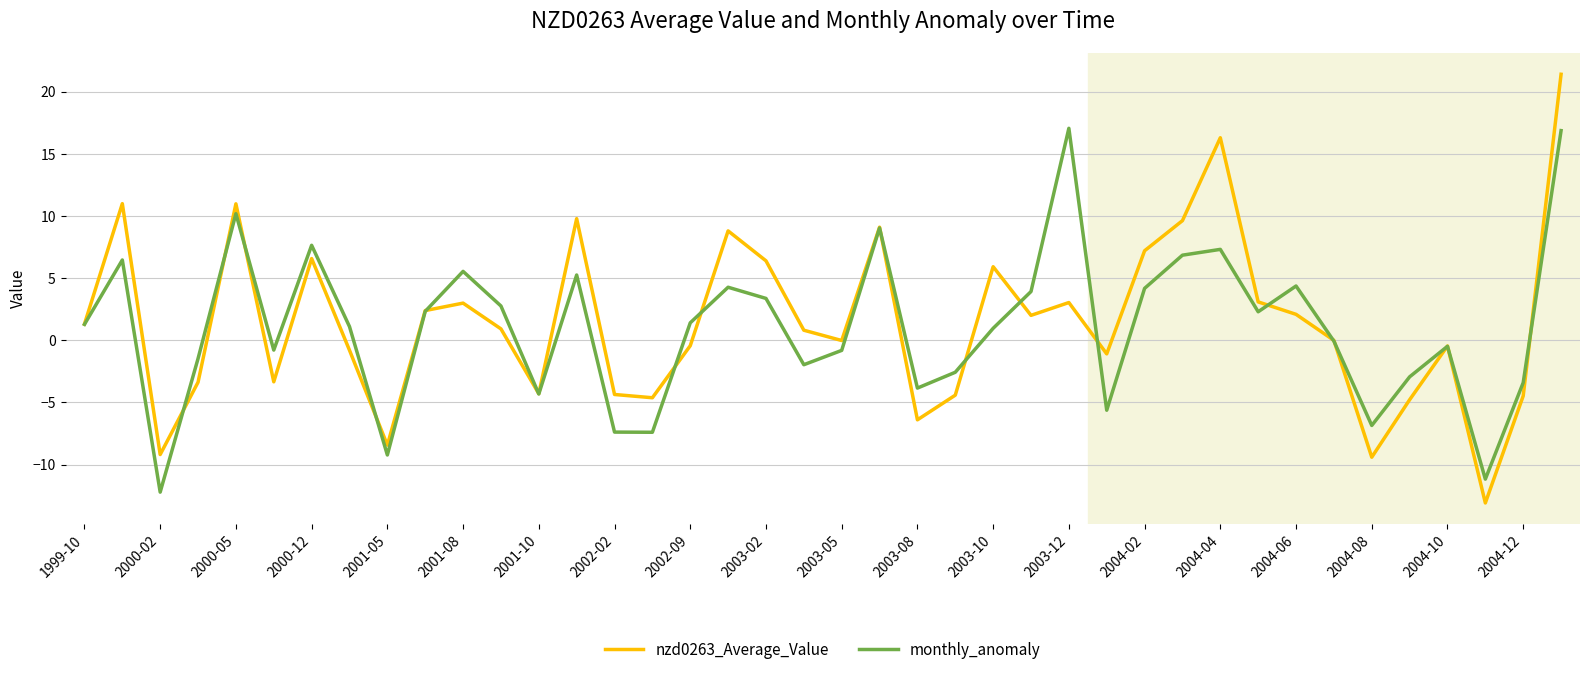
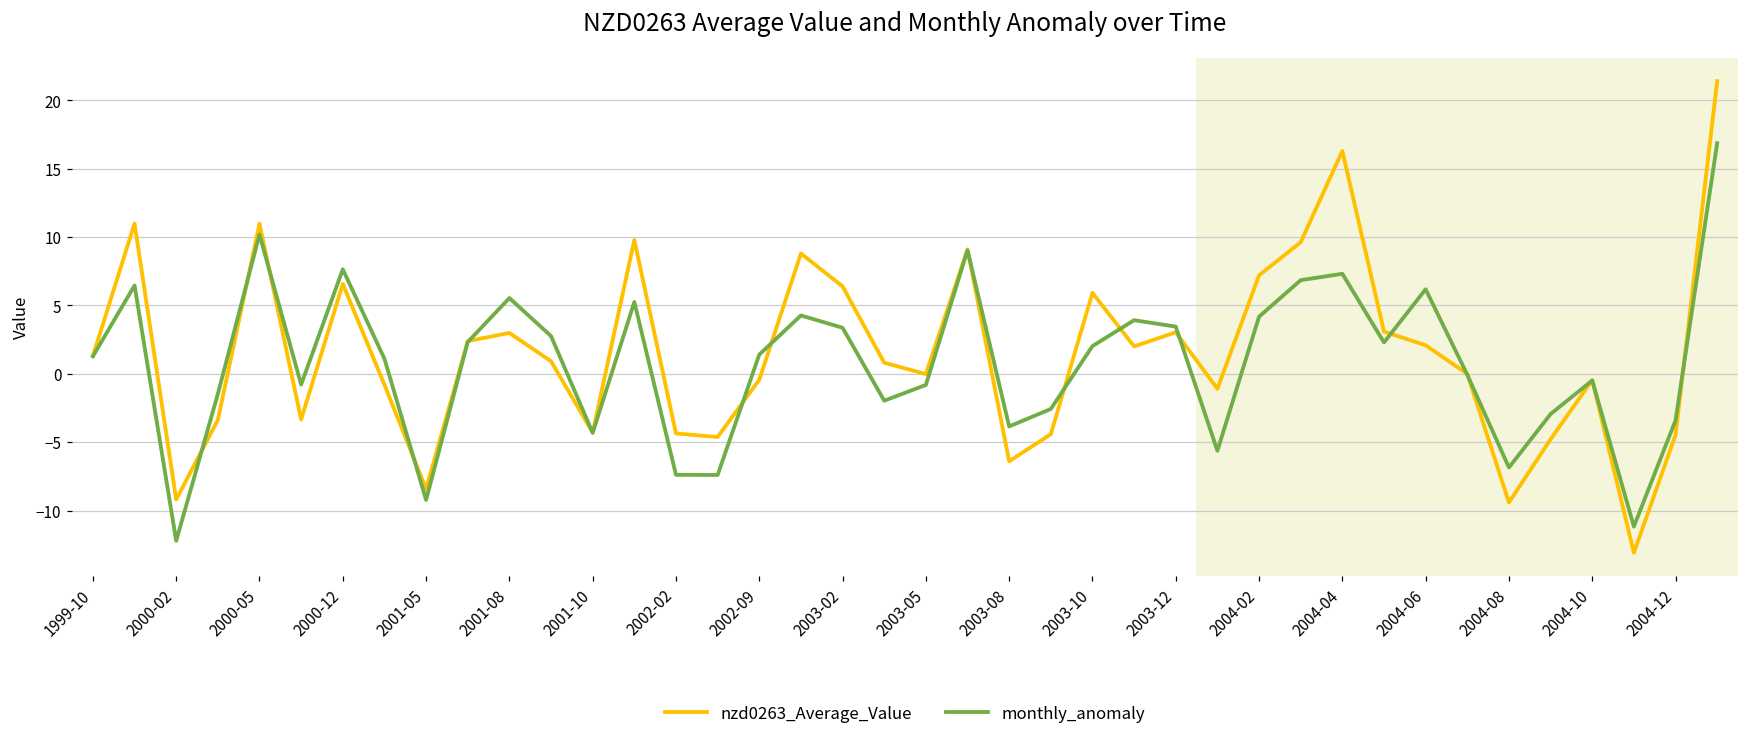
monthly_anomaly, 2003-10: 1.0 -> 2.0
monthly_anomaly, 2003-12: 17.1 -> 3.5
monthly_anomaly, 2004-06: 4.4 -> 6.2
